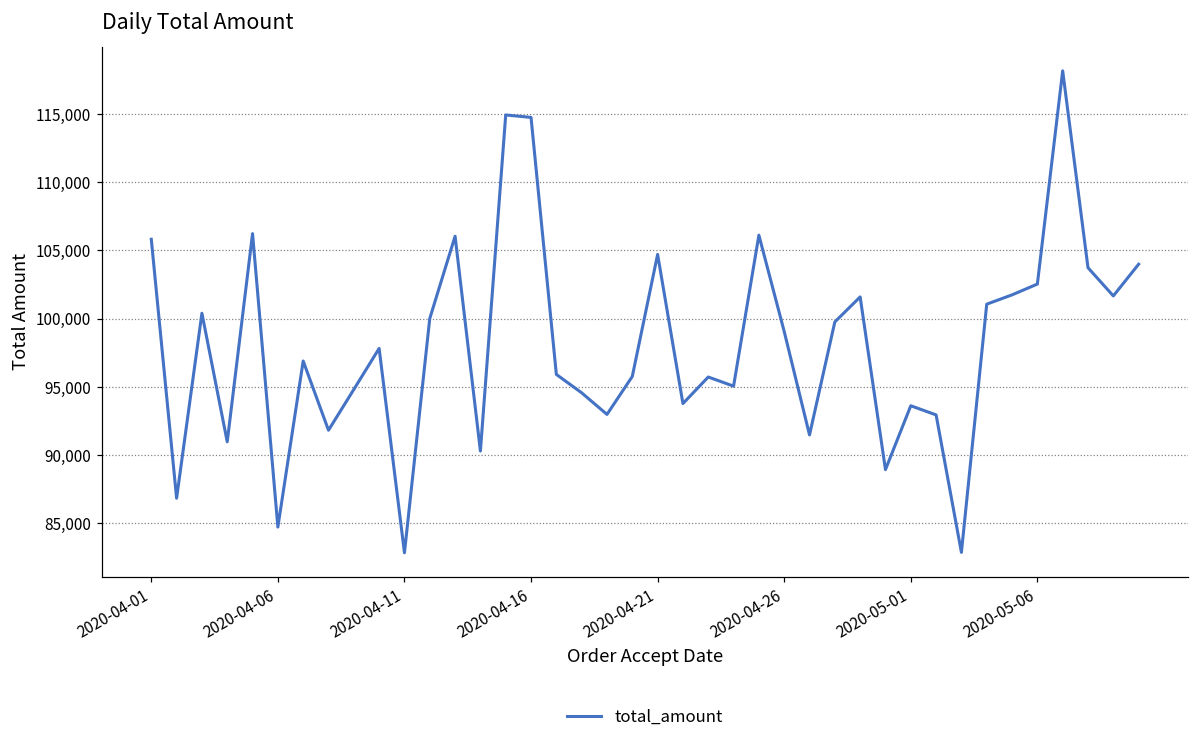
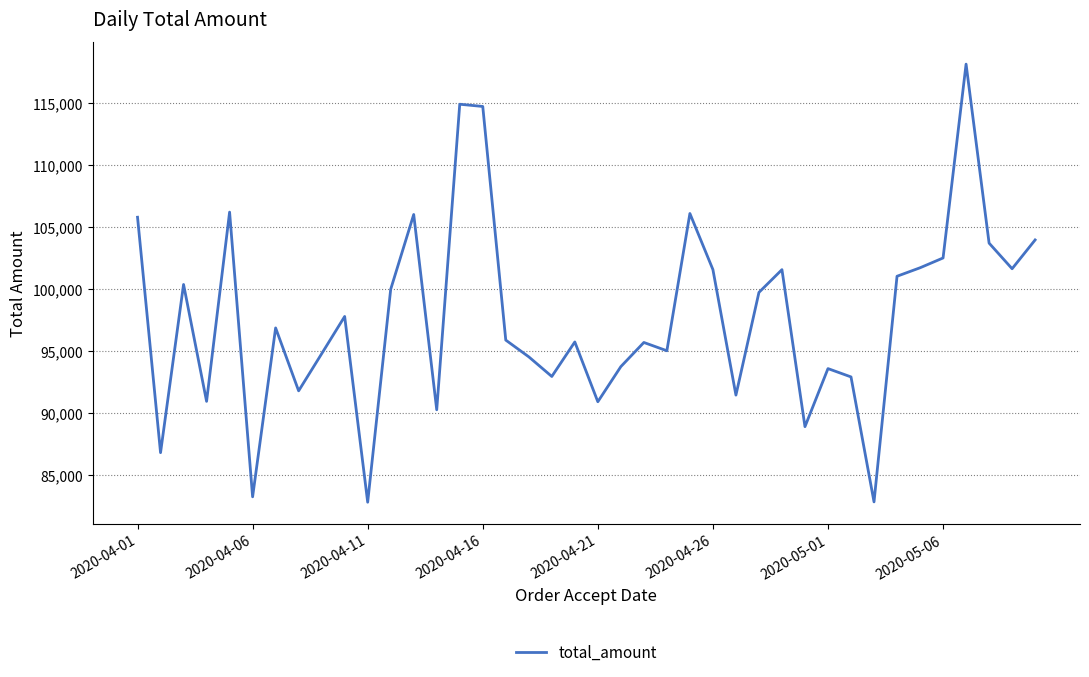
2020-04-06: 84,700 -> 83,300
2020-04-21: 104,700 -> 90,900
2020-04-26: 99,100 -> 101,600
